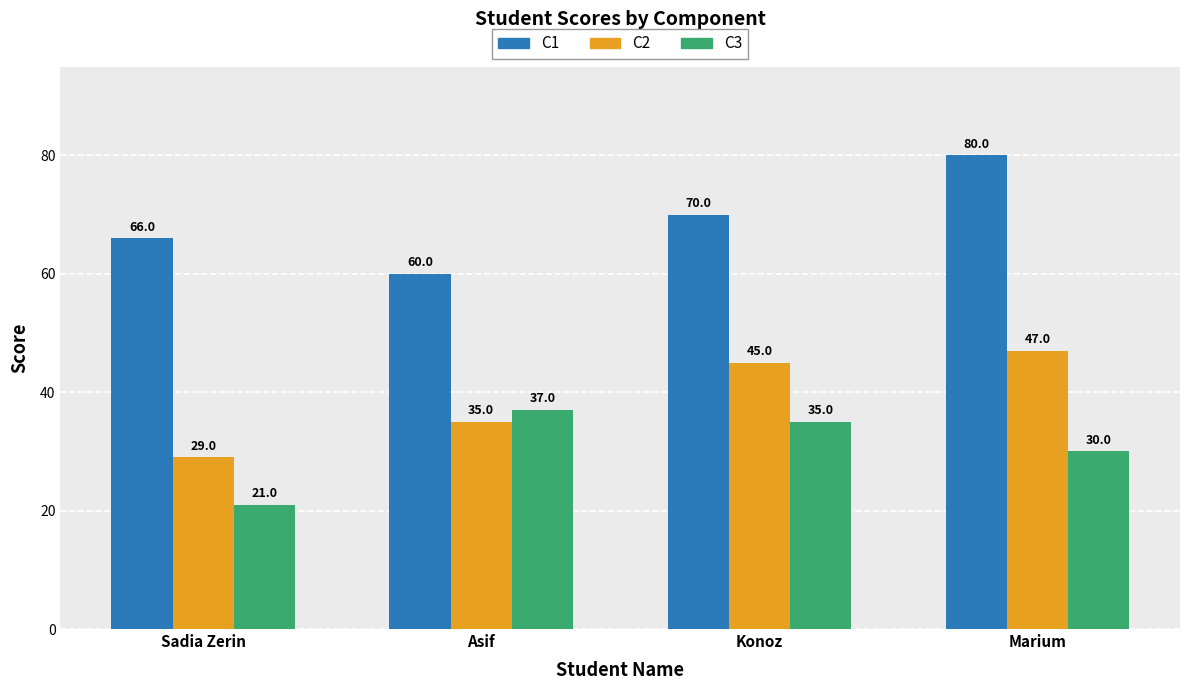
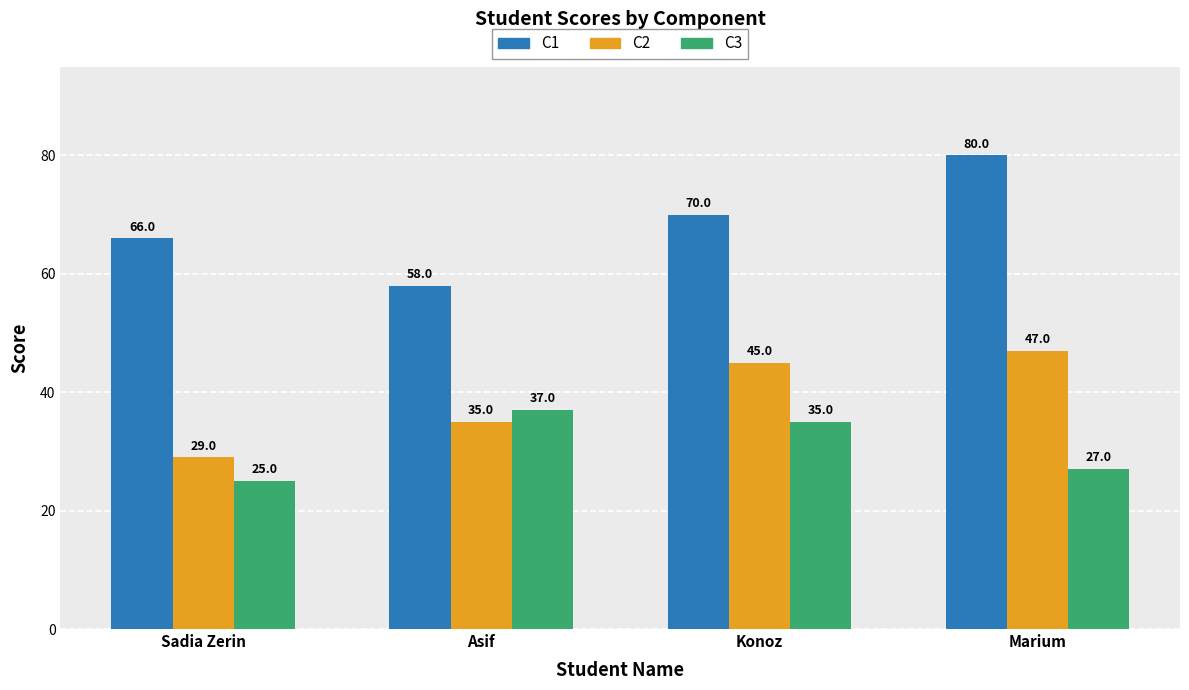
C3, Sadia Zerin: 21.0 -> 25.0
C1, Asif: 60.0 -> 58.0
C3, Marium: 30.0 -> 27.0
